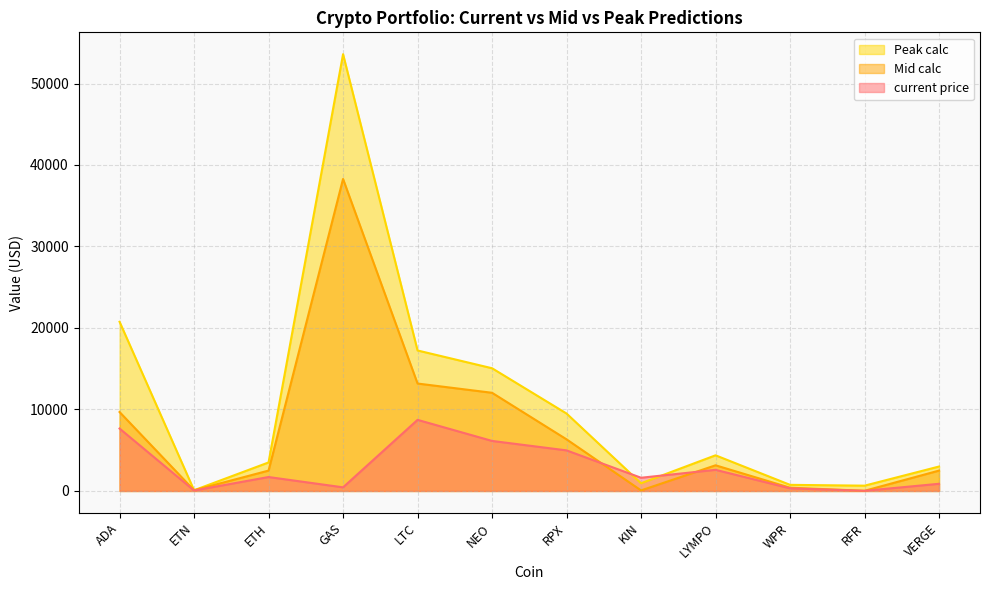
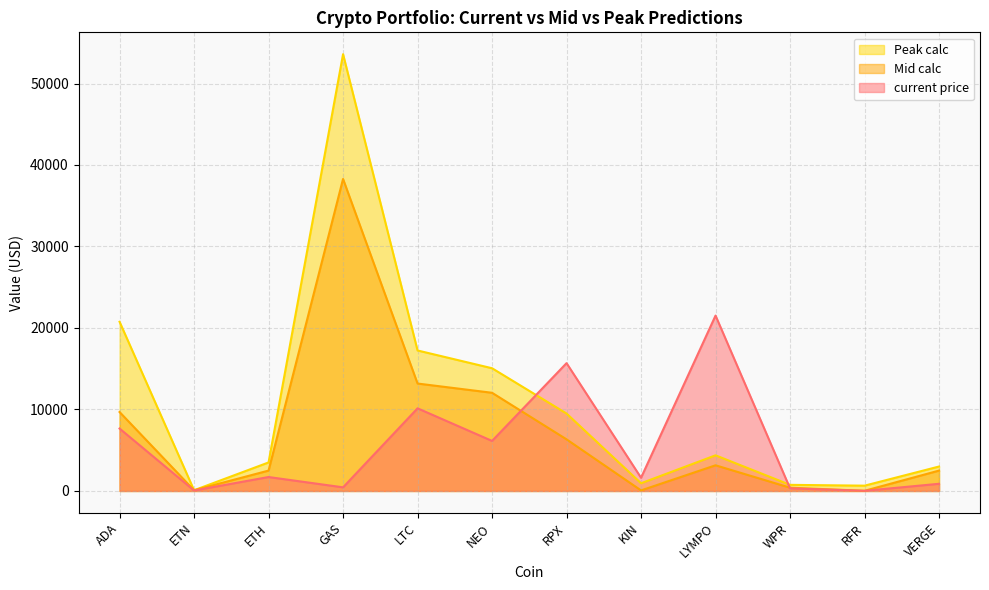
current price, LTC: 9000 -> 10000
current price, RPX: 5000 -> 16000
current price, LYMPO: 3000 -> 22000
